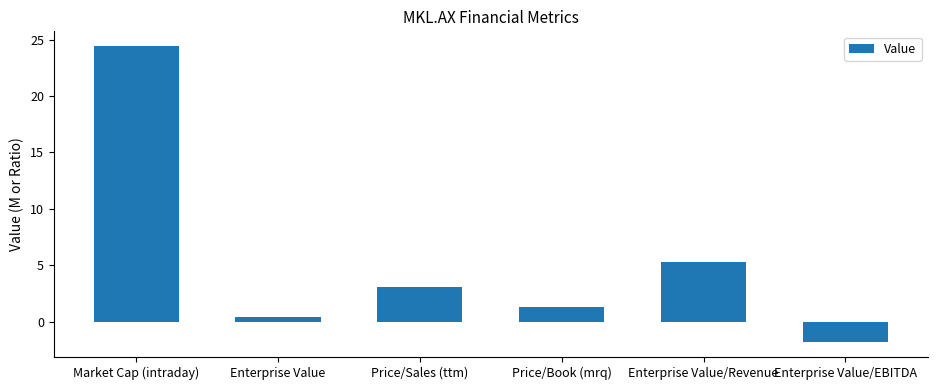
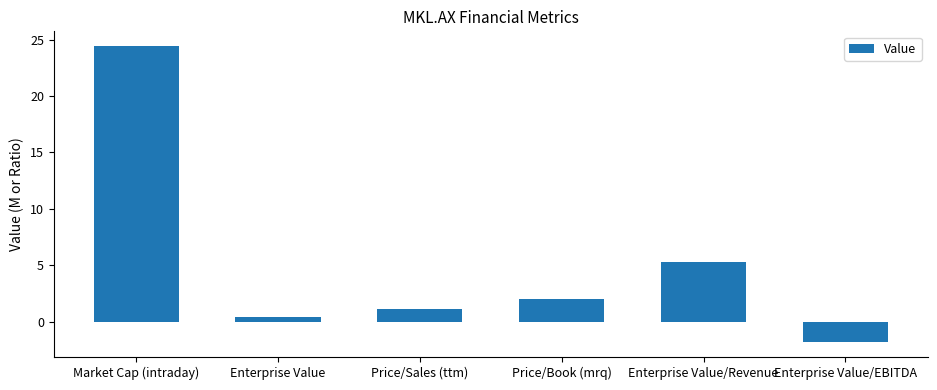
Price/Sales (ttm): 3.1 -> 1.1
Price/Book (mrq): 1.3 -> 2.1
